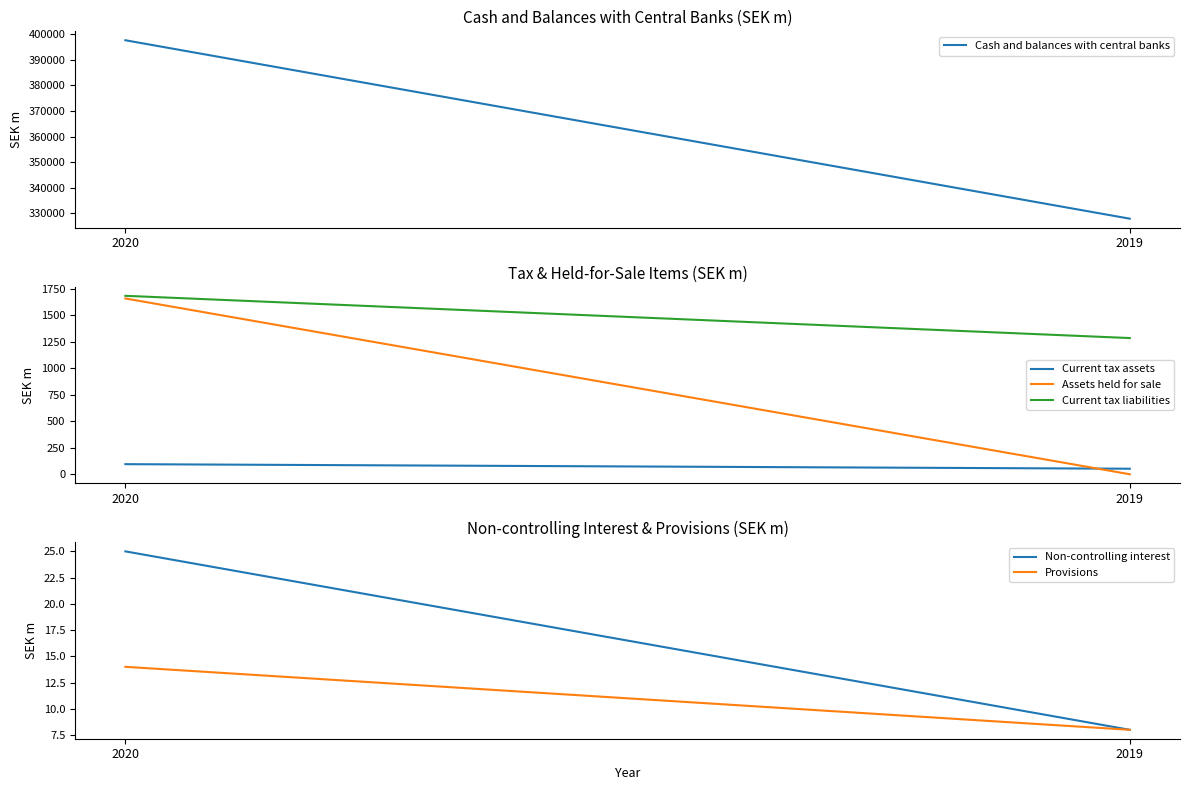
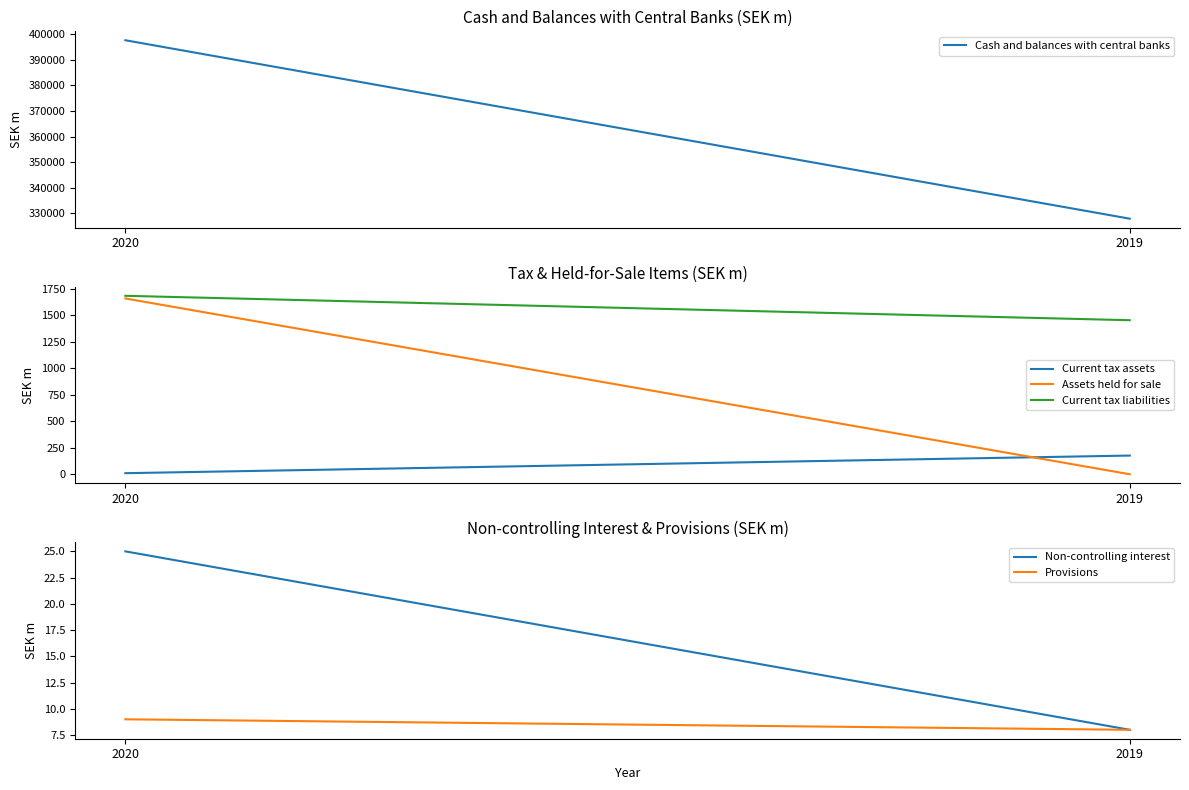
Tax & Held-for-Sale Items (SEK m), Current tax assets, 2020: 100 -> 10
Tax & Held-for-Sale Items (SEK m), Current tax assets, 2019: 50 -> 180
Tax & Held-for-Sale Items (SEK m), Current tax liabilities, 2019: 1280 -> 1450
Non-controlling Interest & Provisions (SEK m), Provisions, 2020: 14 -> 9
